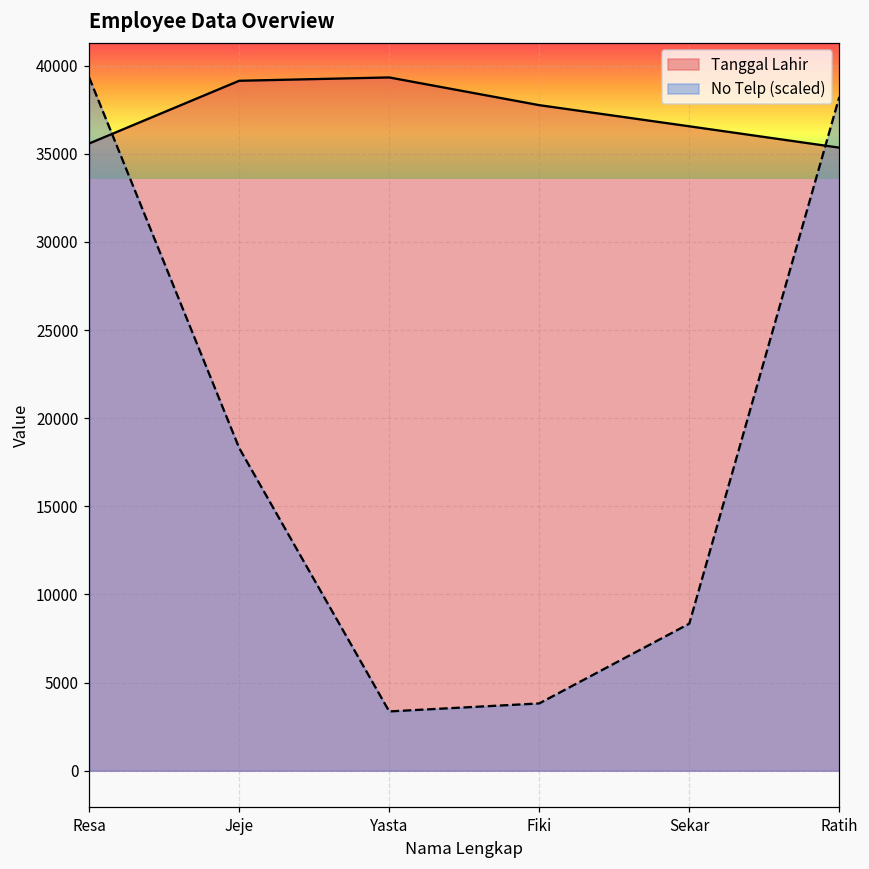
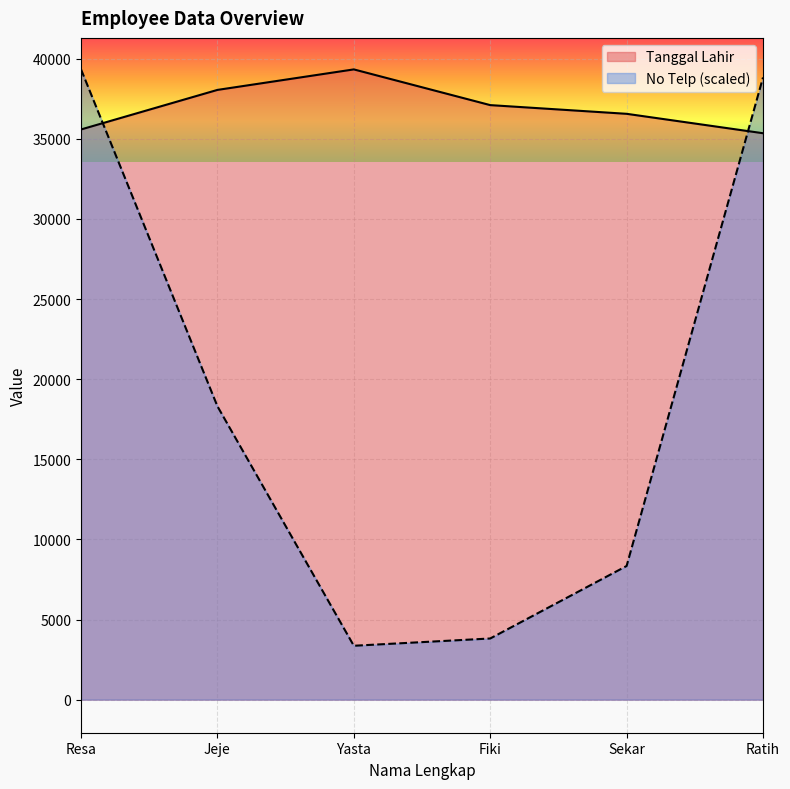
Tanggal Lahir, Jeje: 39100 -> 38100
Tanggal Lahir, Fiki: 37800 -> 37100
No Telp (scaled), Ratih: 38200 -> 38800
